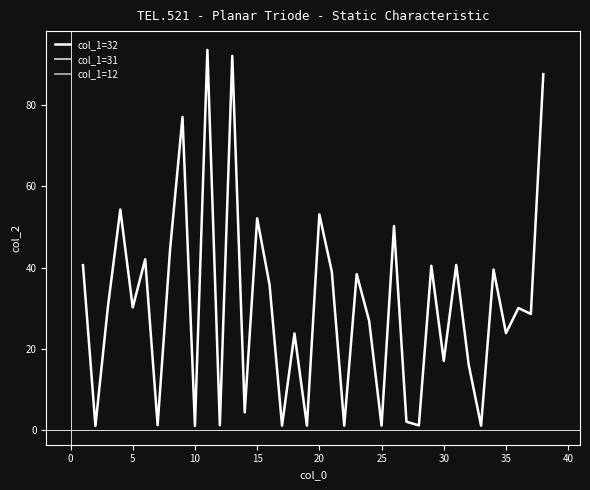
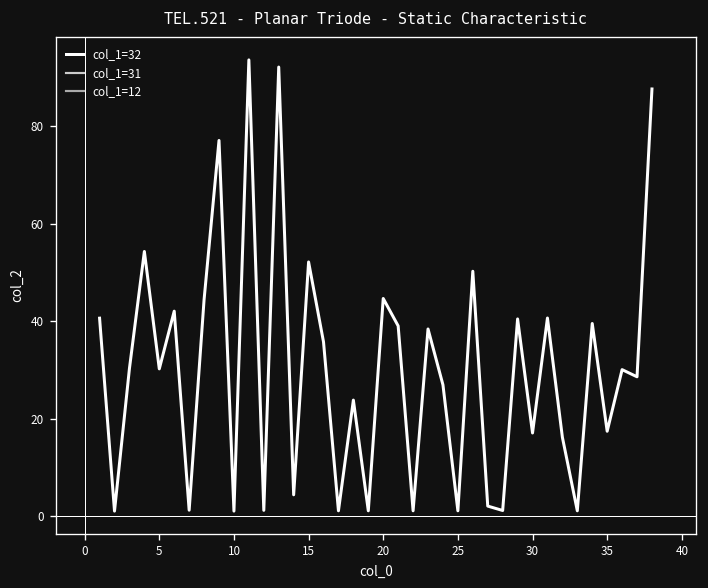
col_1=32, 20: 53 -> 45
col_1=32, 35: 24 -> 17
